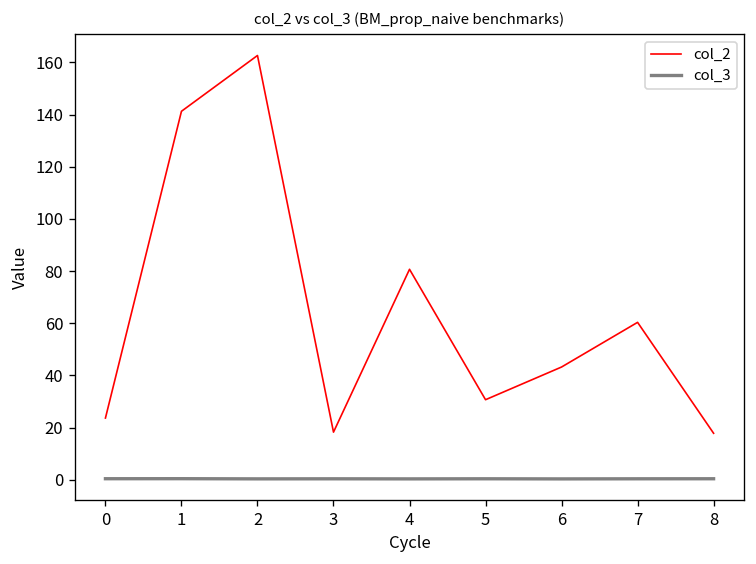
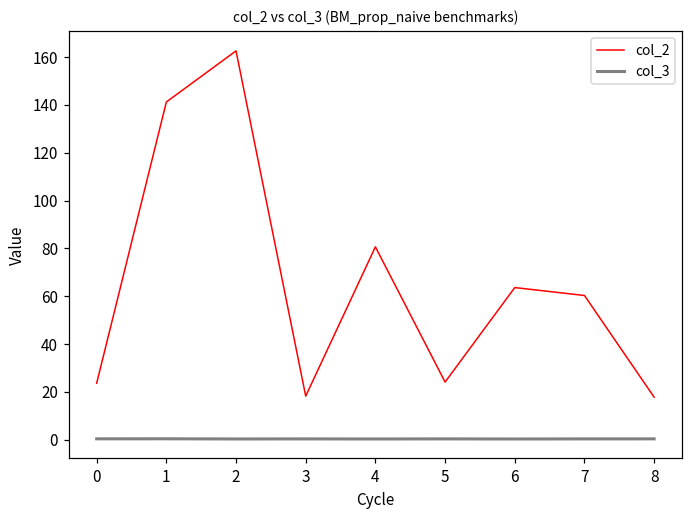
col_2, 5: 31 -> 24
col_2, 6: 43 -> 64
